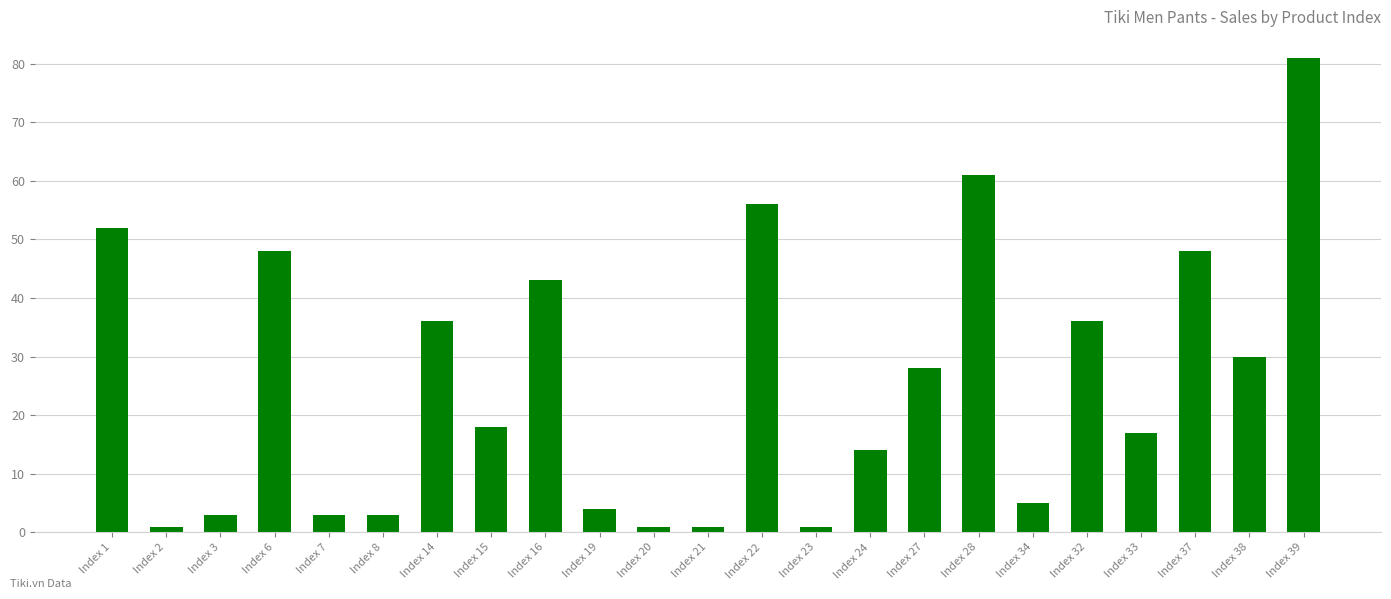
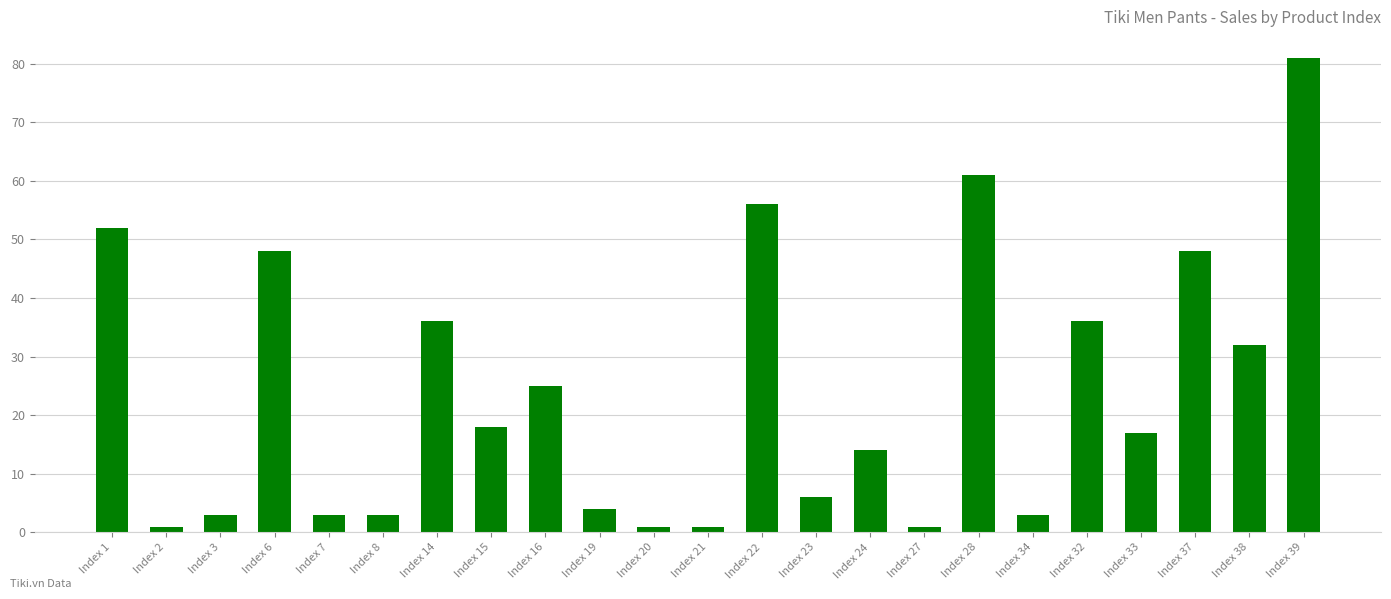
Index 16: 43 -> 25
Index 23: 1 -> 6
Index 27: 28 -> 1
Index 34: 5 -> 3
Index 38: 30 -> 32
